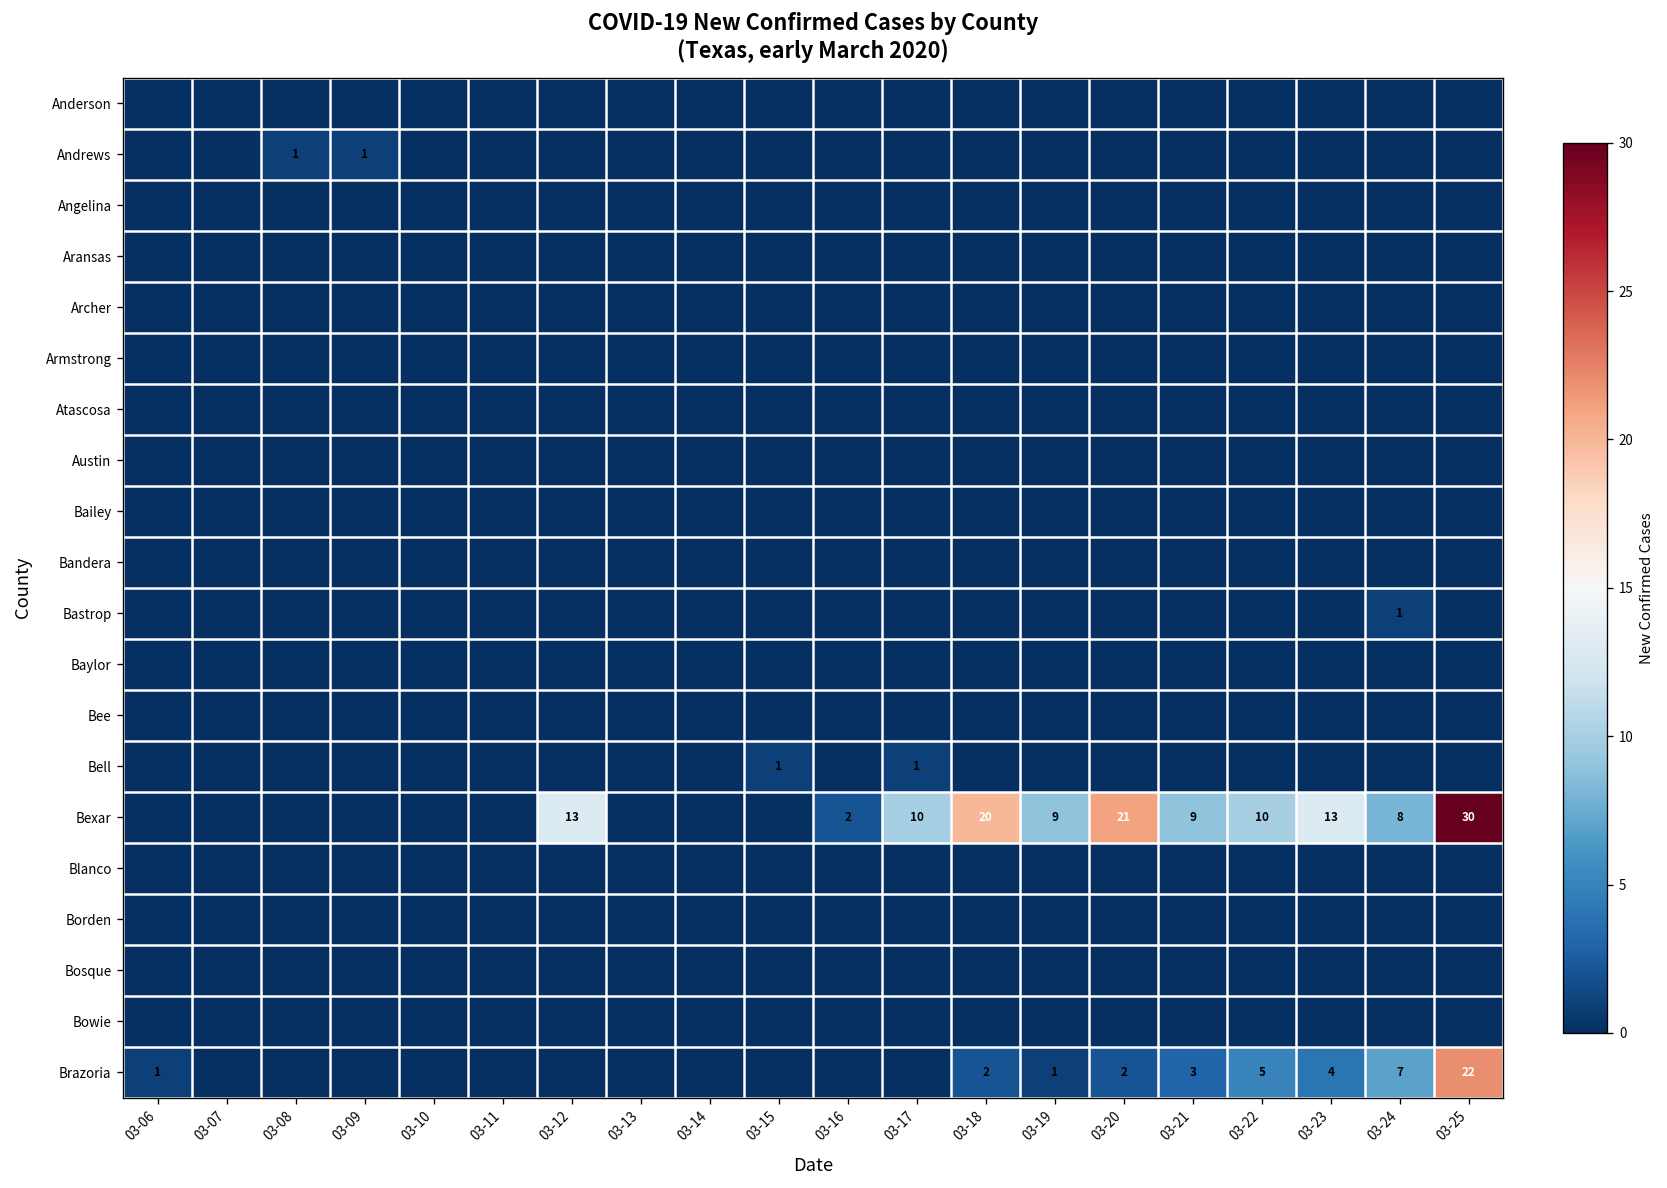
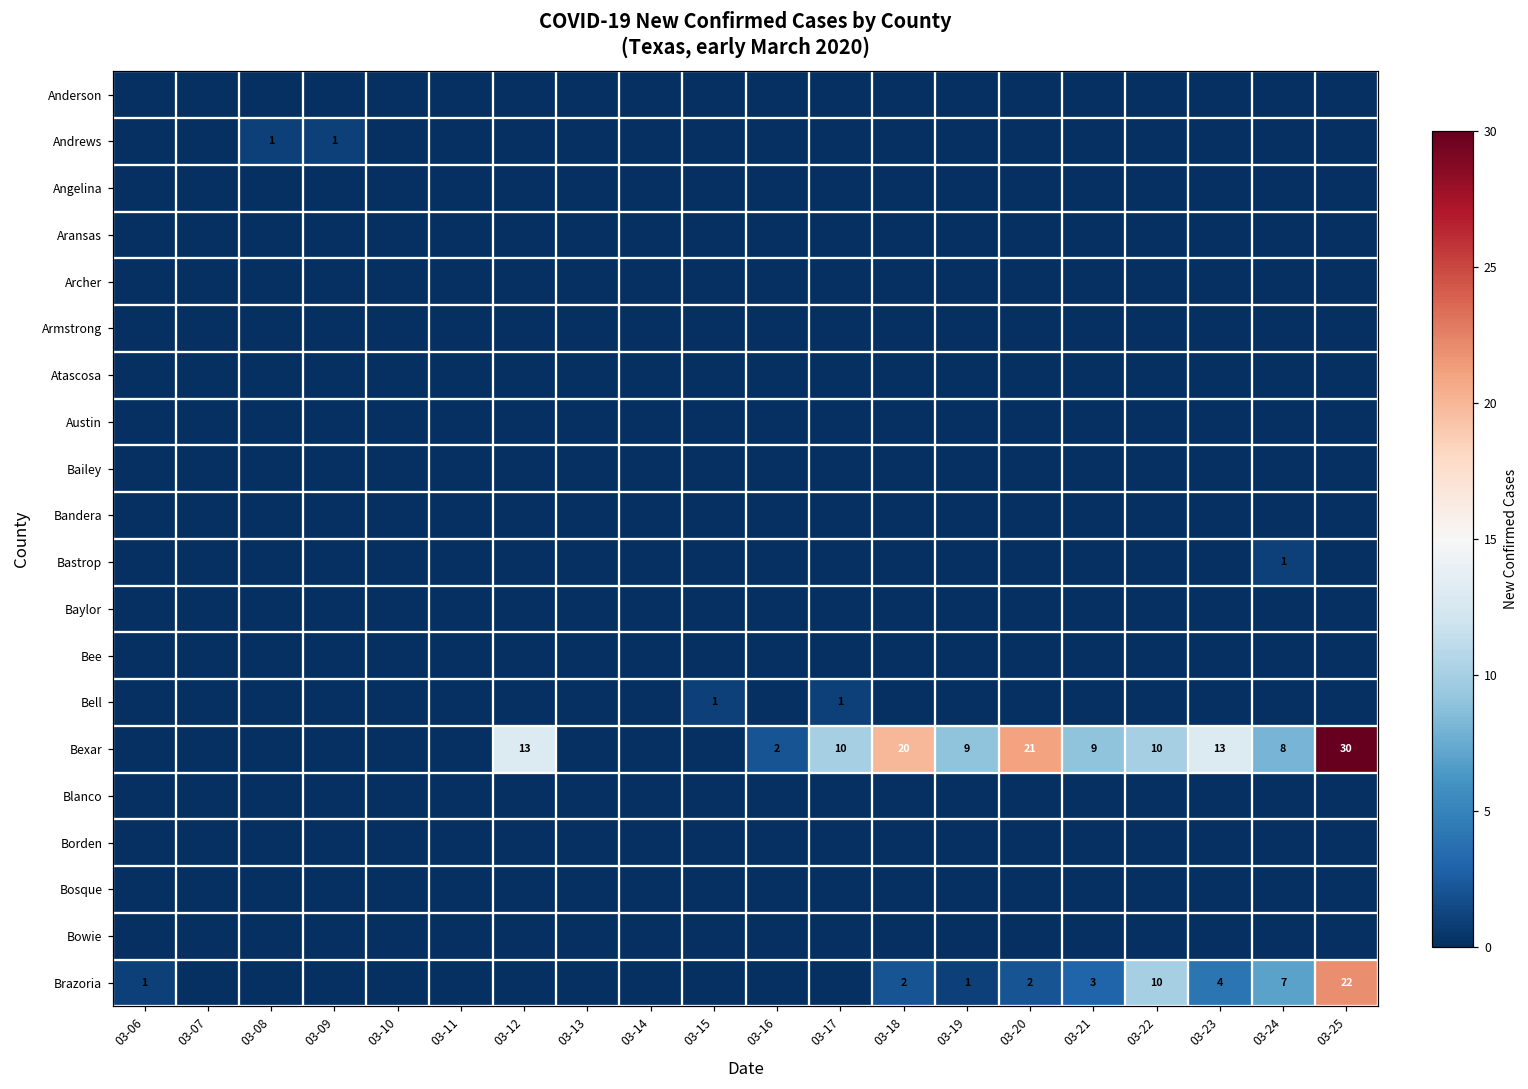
Brazoria, 03-22: 5 -> 10
